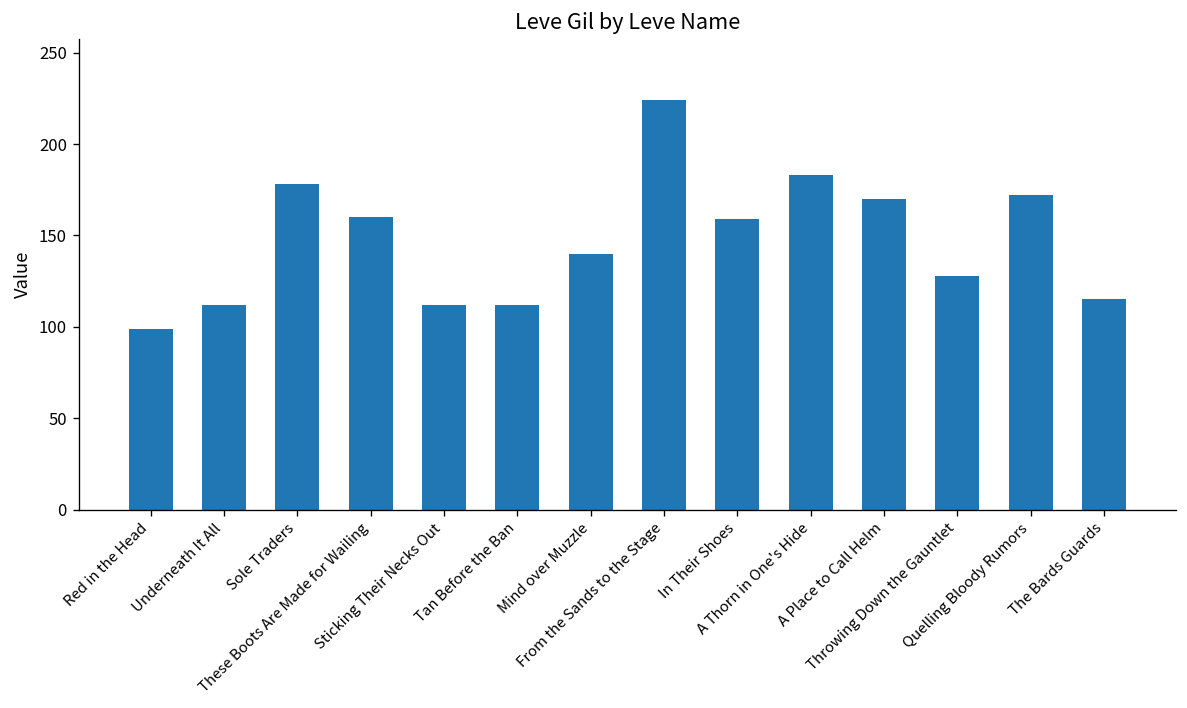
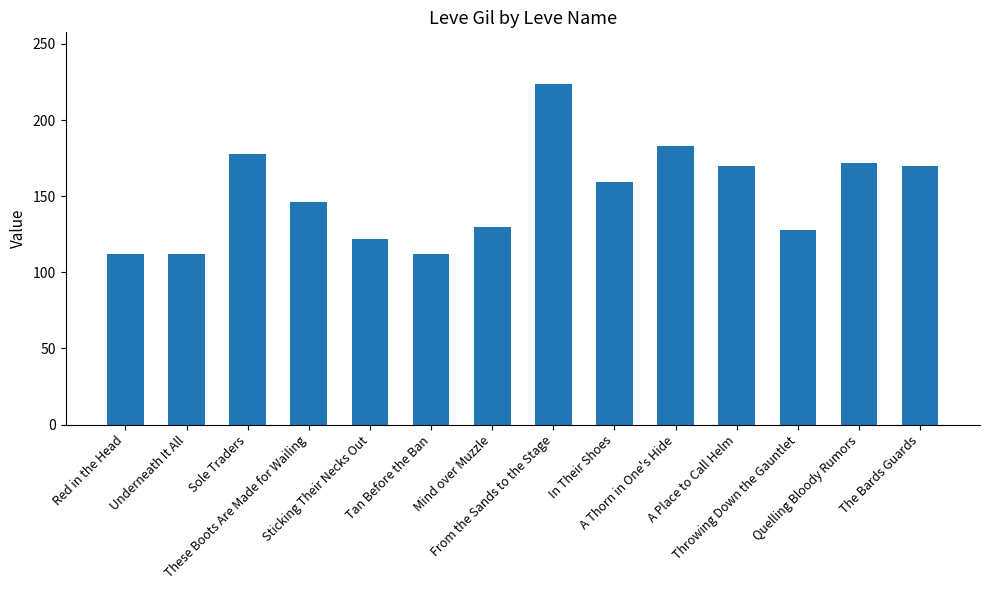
Red in the Head: 99 -> 112
These Boots Are Made for Wailing: 160 -> 146
Sticking Their Necks Out: 112 -> 122
Mind over Muzzle: 140 -> 130
The Bards Guards: 115 -> 170
